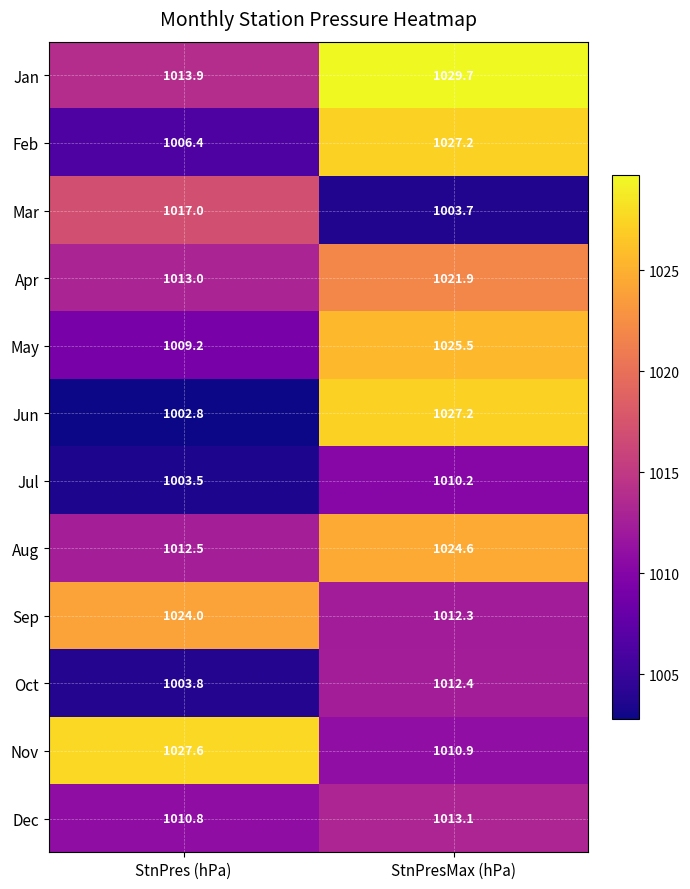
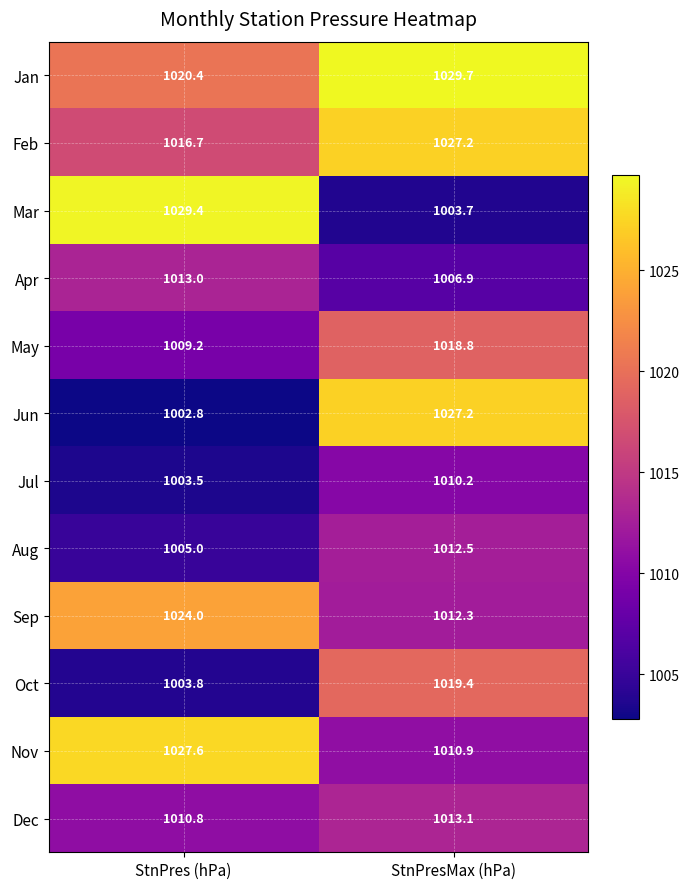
Jan, StnPres (hPa): 1013.9 -> 1020.4
Feb, StnPres (hPa): 1006.4 -> 1016.7
Mar, StnPres (hPa): 1017.0 -> 1029.4
Apr, StnPresMax (hPa): 1021.9 -> 1006.9
May, StnPresMax (hPa): 1025.5 -> 1018.8
Aug, StnPres (hPa): 1012.5 -> 1005.0
Aug, StnPresMax (hPa): 1024.6 -> 1012.5
Oct, StnPresMax (hPa): 1012.4 -> 1019.4
